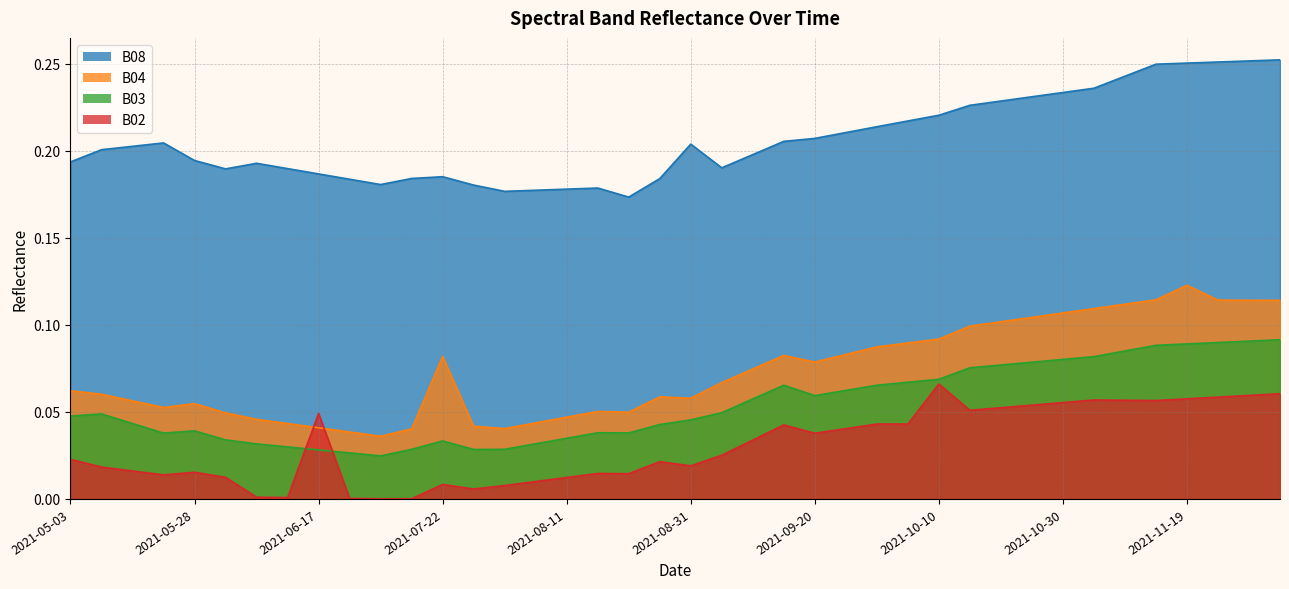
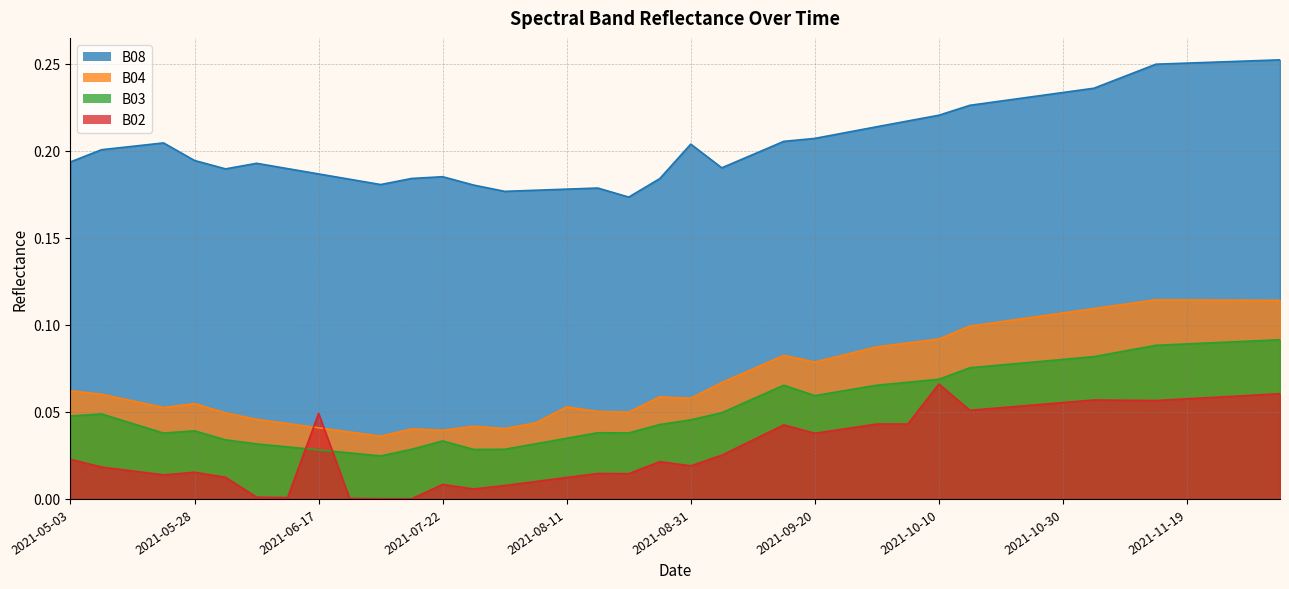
B04, 2021-07-22: 0.082 -> 0.039
B04, 2021-08-11: 0.047 -> 0.053
B04, 2021-11-19: 0.123 -> 0.114
